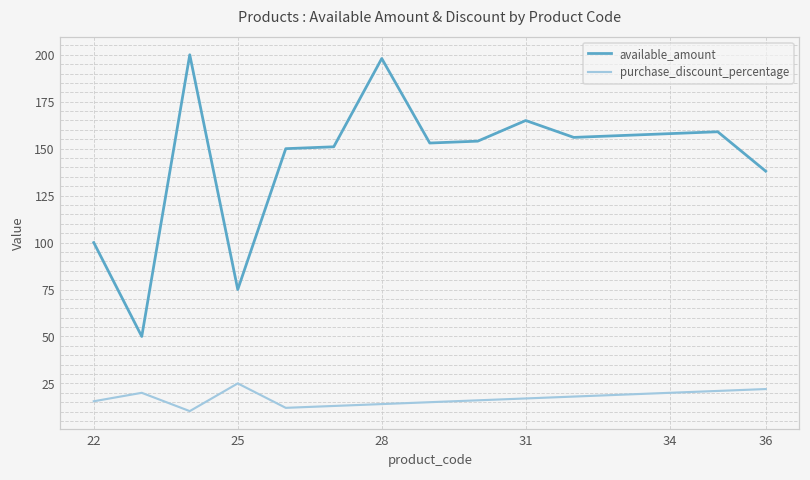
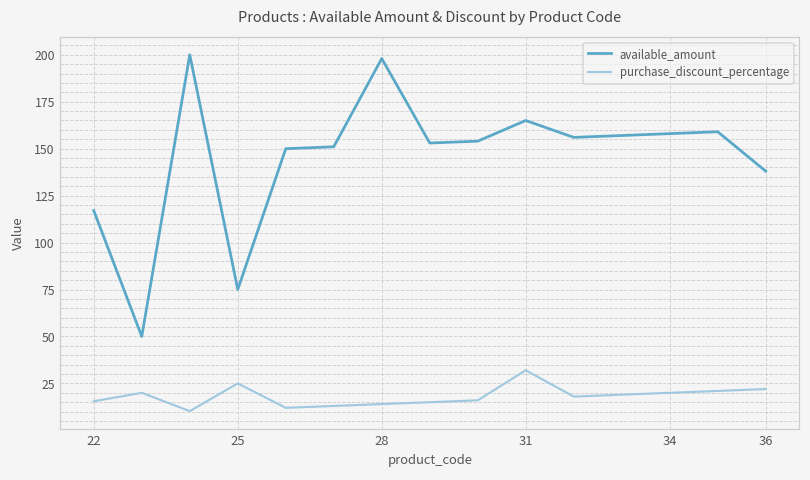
available_amount, 22: 100 -> 117
purchase_discount_percentage, 31: 17 -> 32
